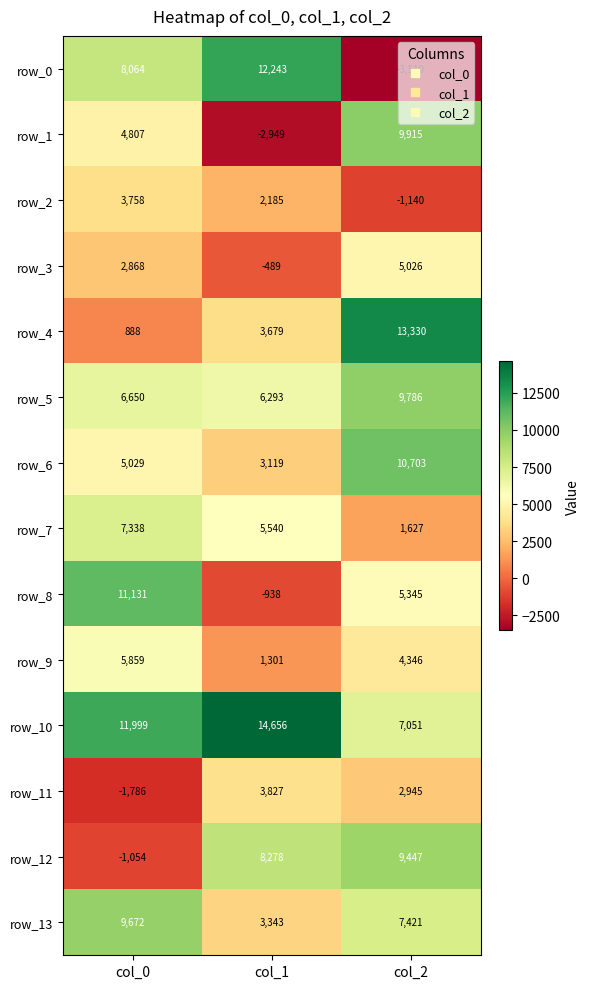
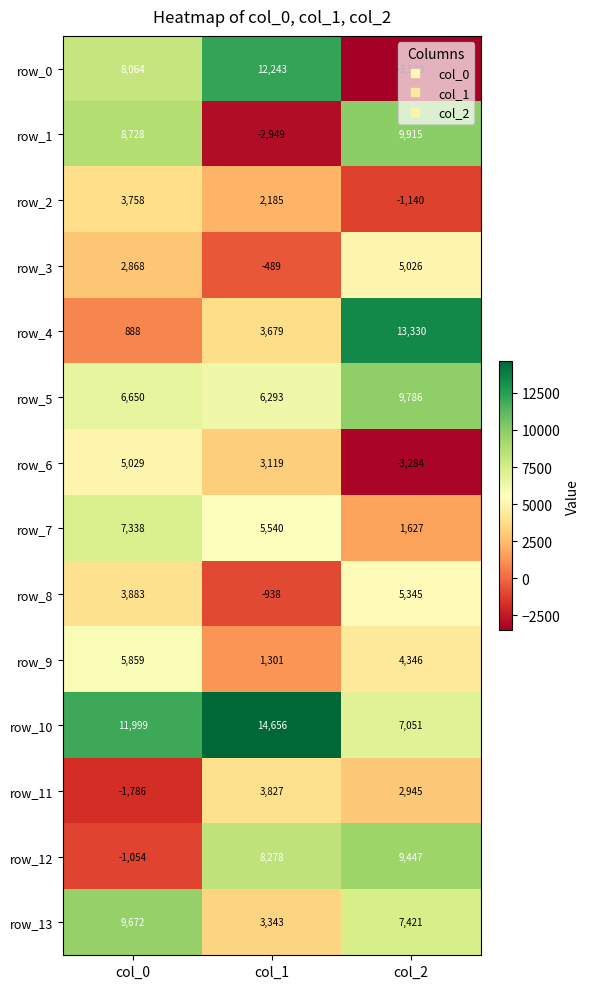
row_1, col_0: 4,807 -> 8,728
row_6, col_2: 10,703 -> -3,284
row_8, col_0: 11,131 -> 3,883
